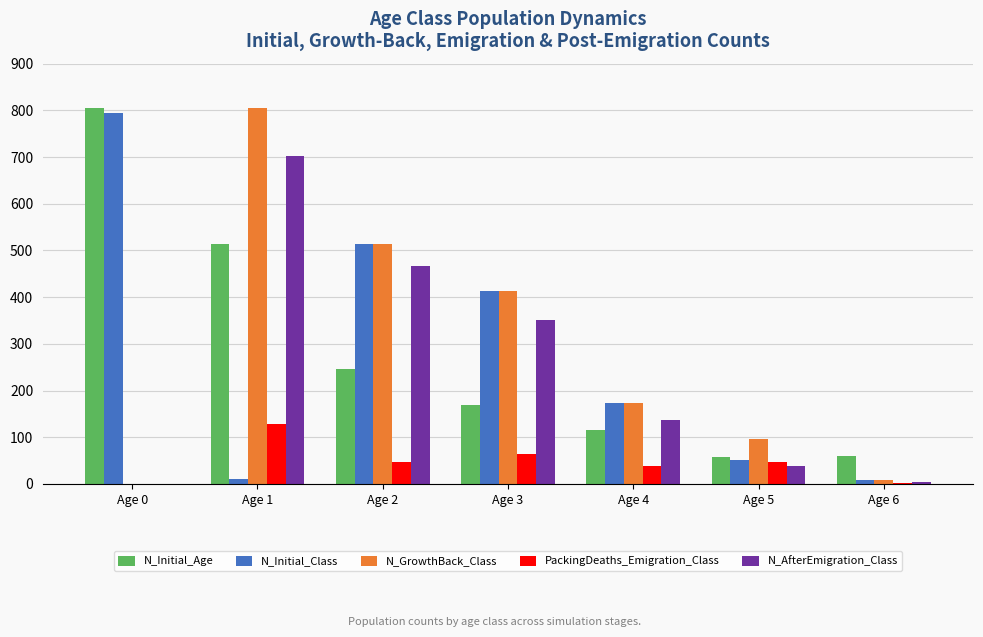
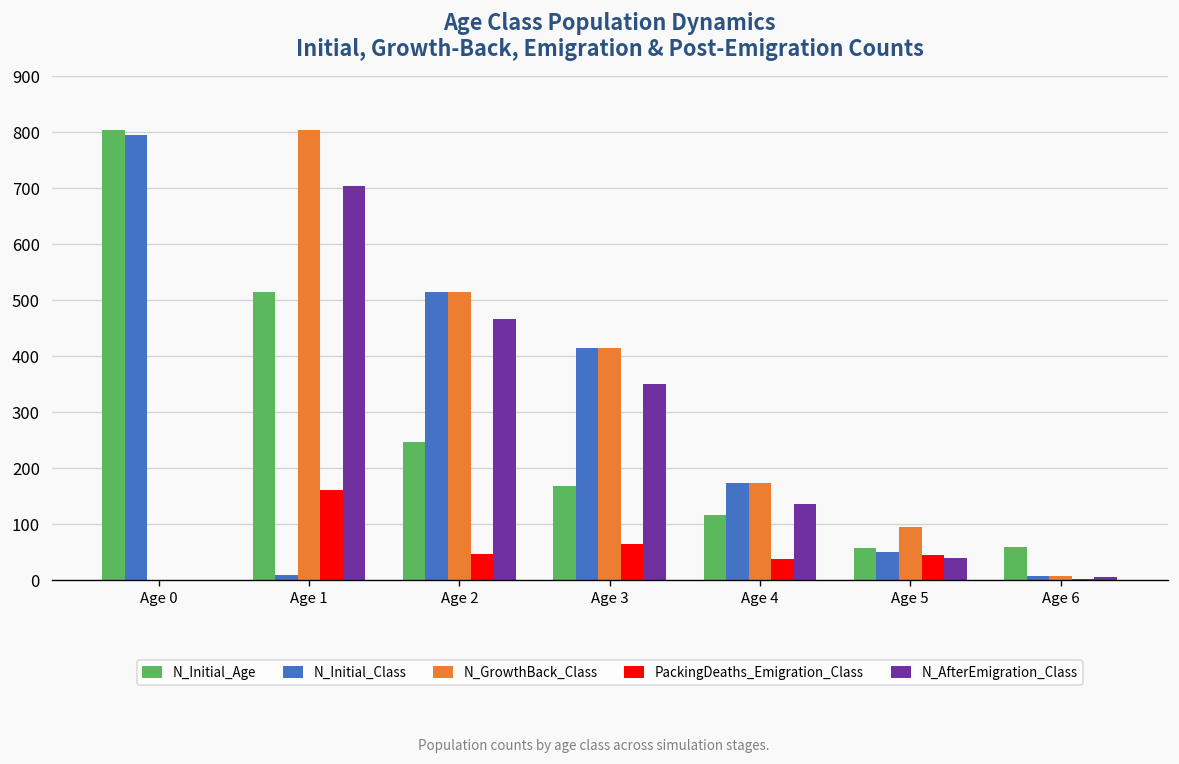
PackingDeaths_Emigration_Class, Age 1: 130 -> 160
